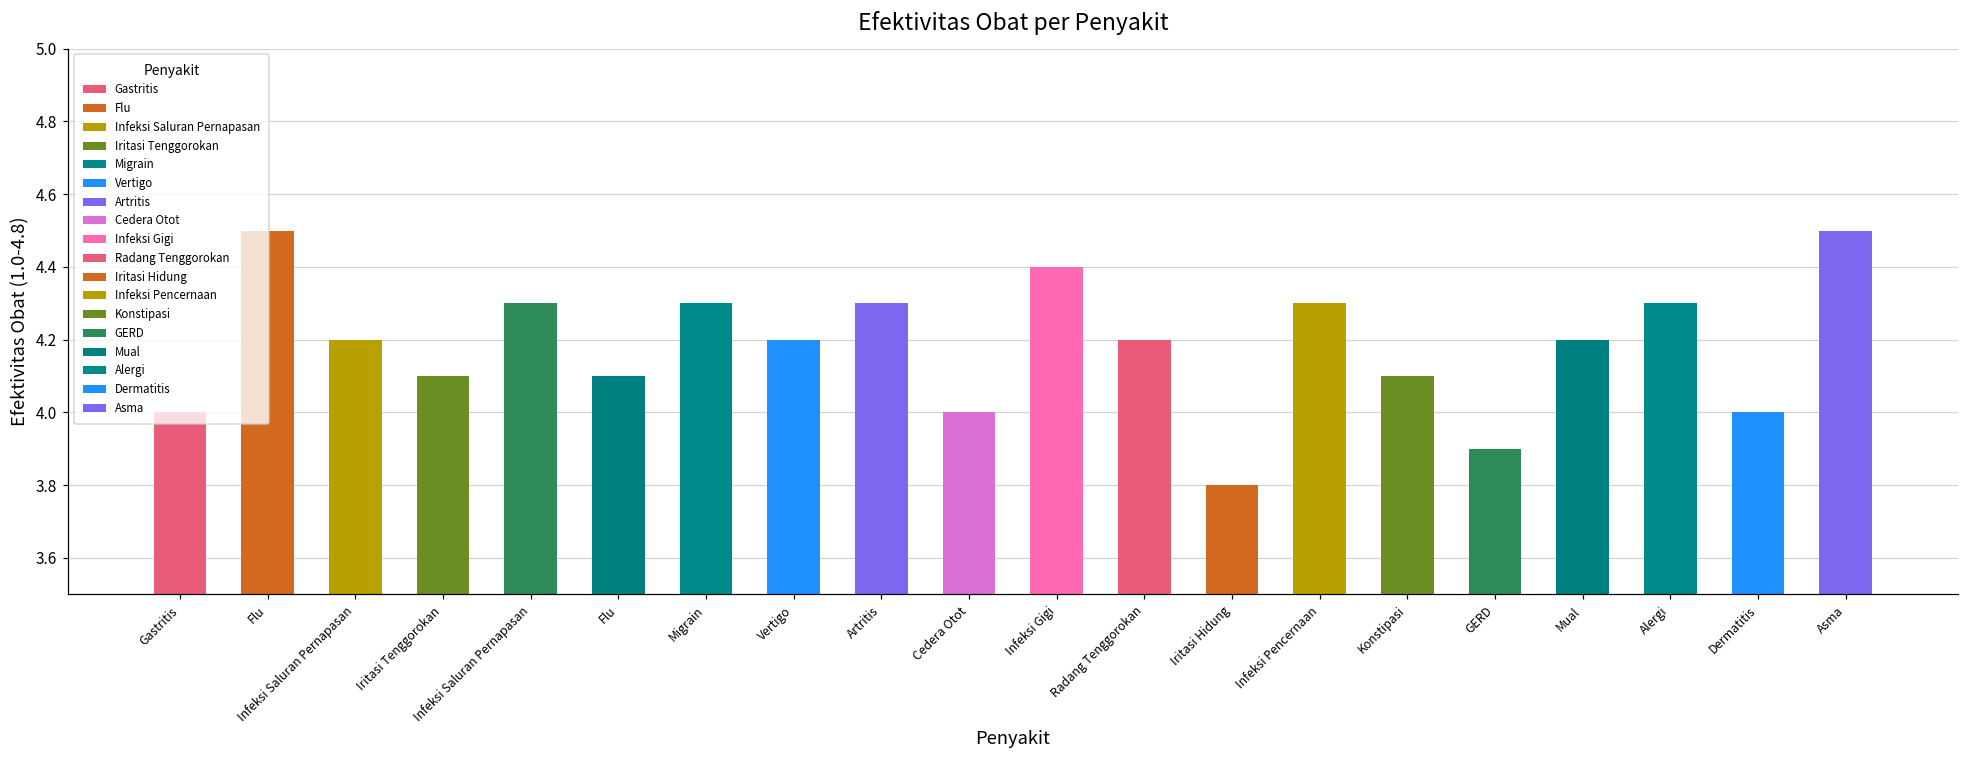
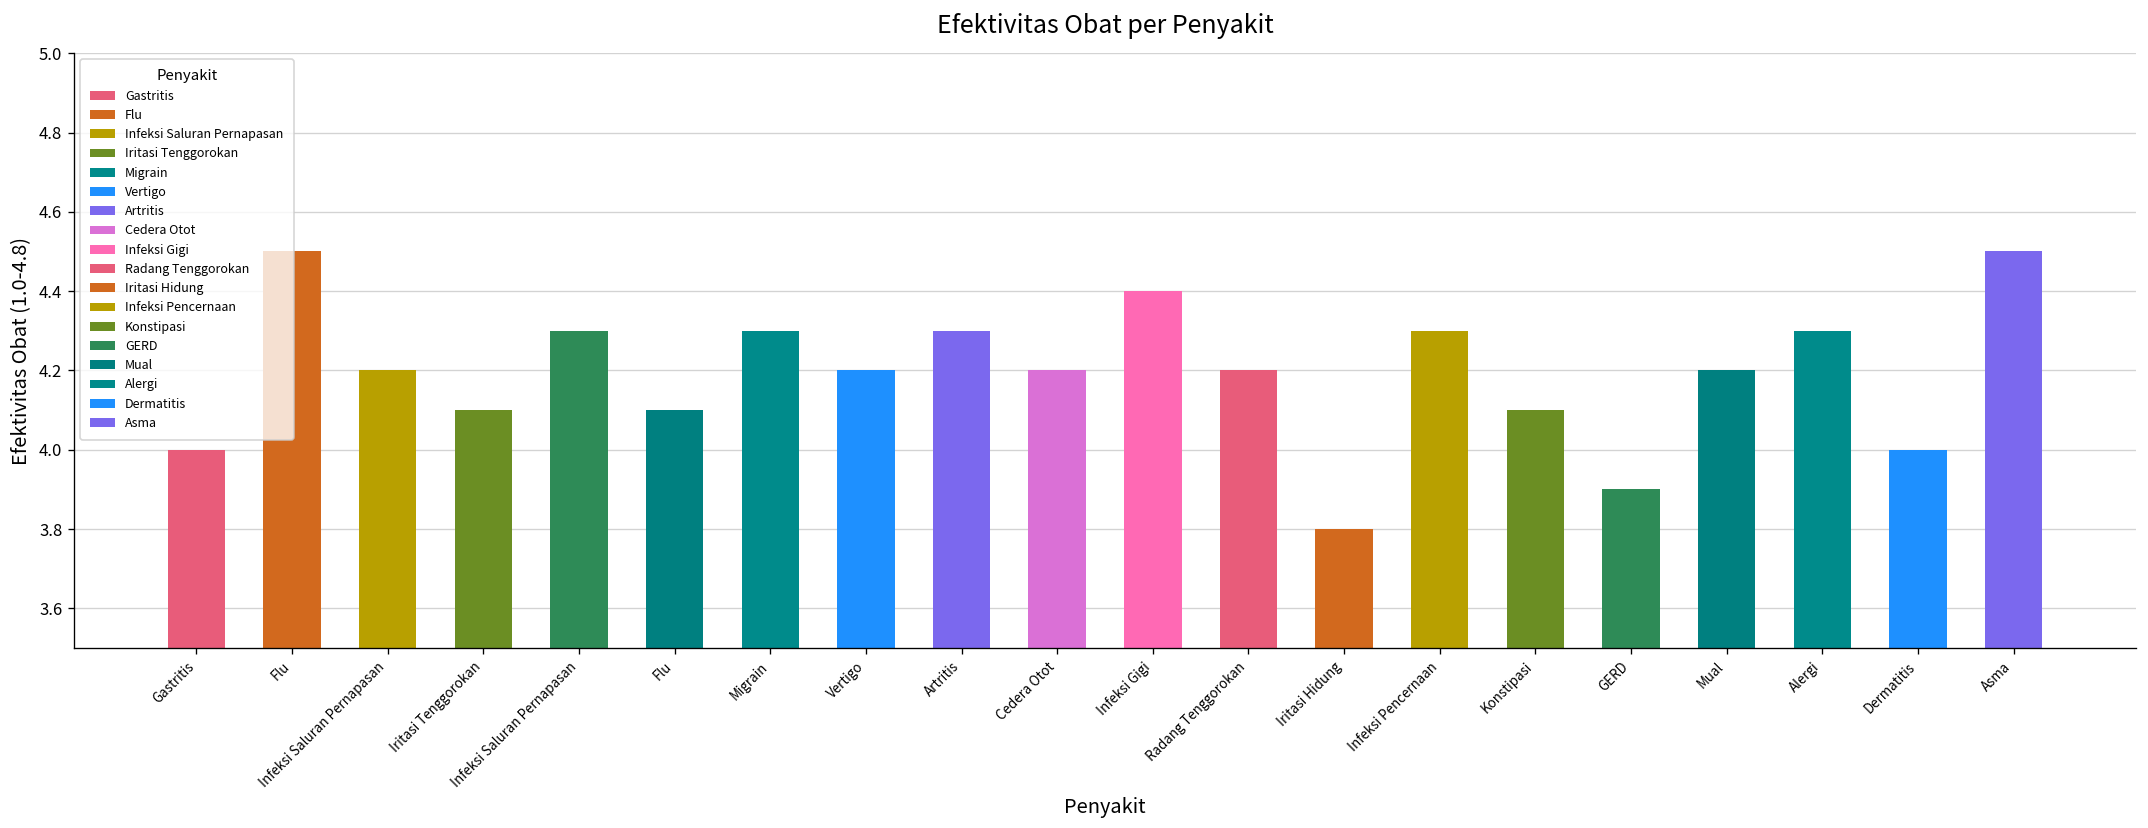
Cedera Otot: 4.0 -> 4.2
